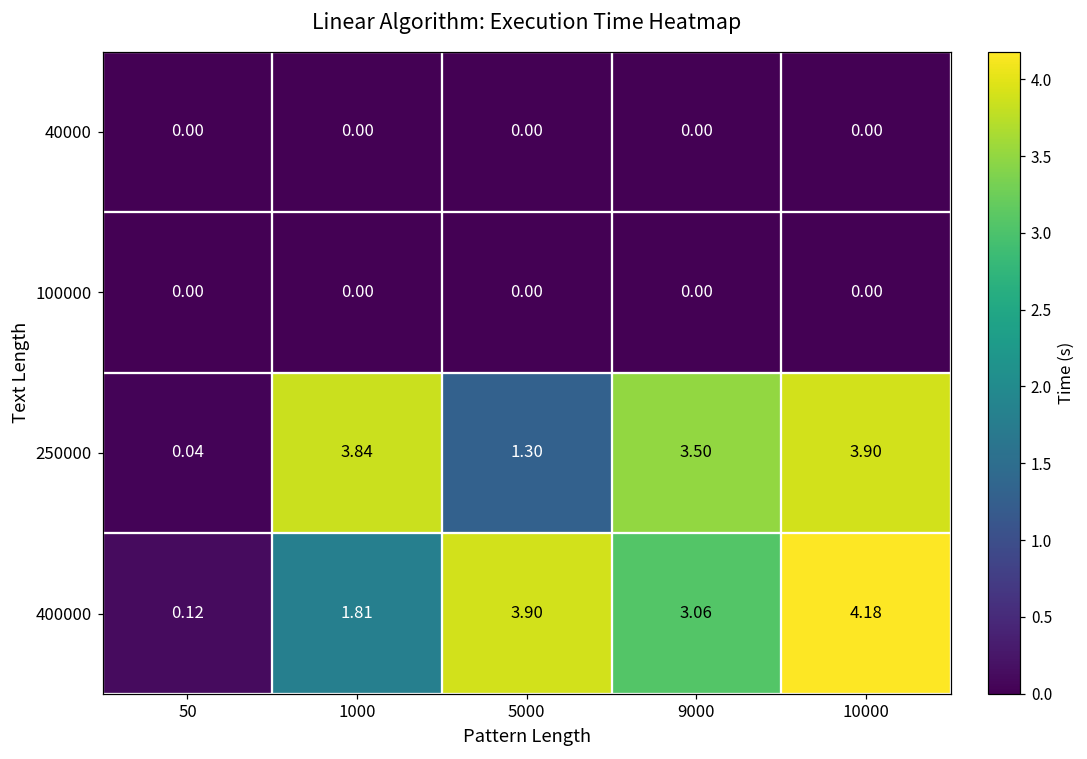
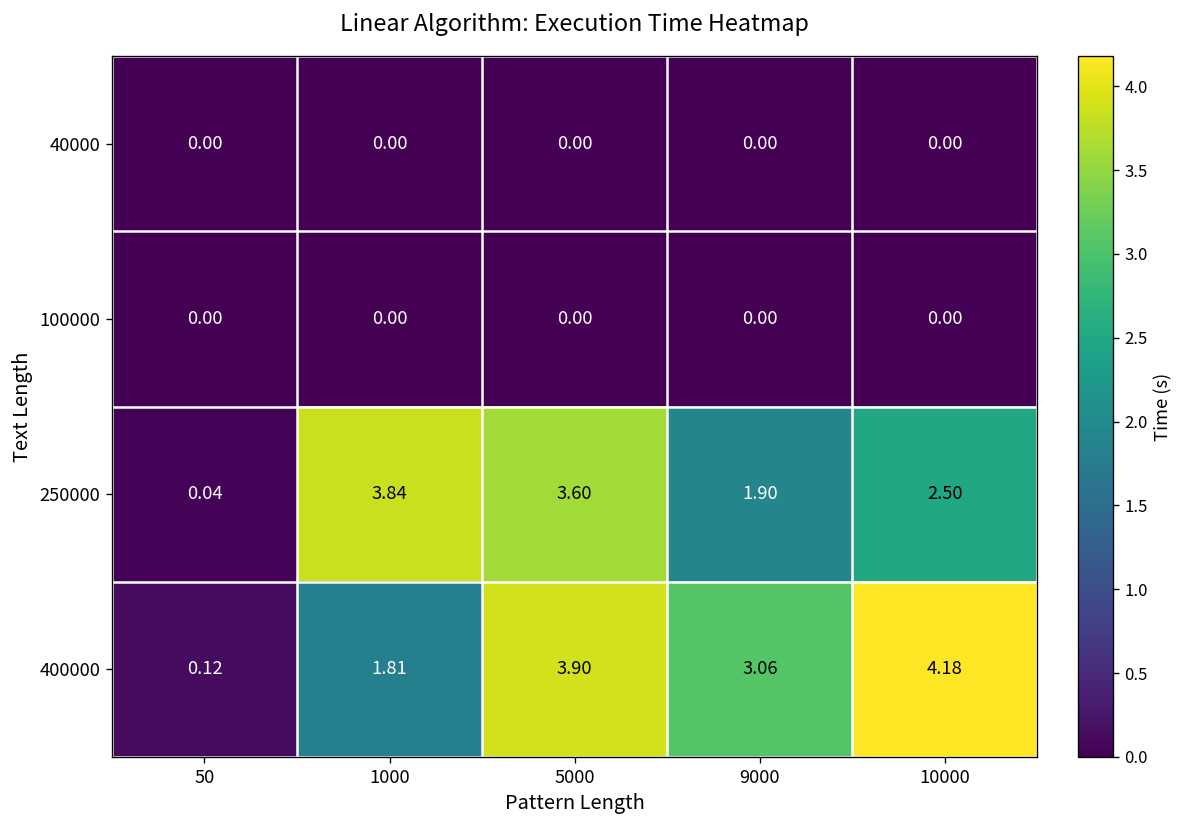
250000, 5000: 1.30 -> 3.60
250000, 9000: 3.50 -> 1.90
250000, 10000: 3.90 -> 2.50
